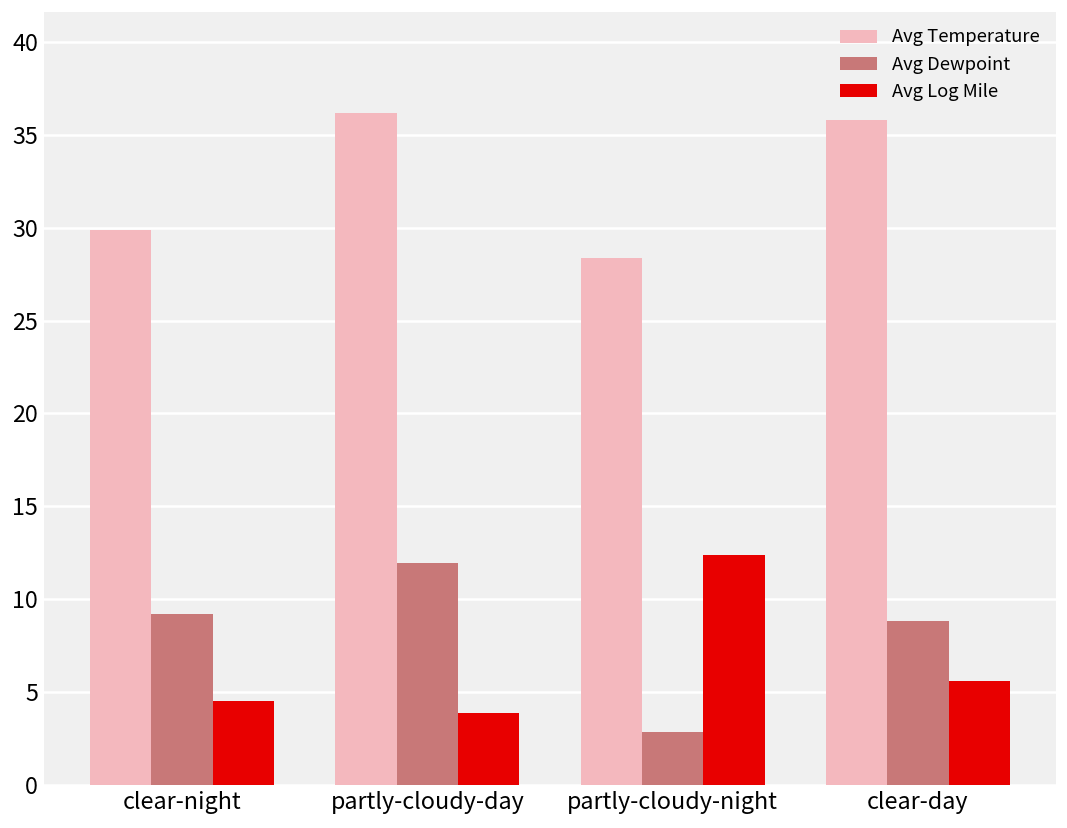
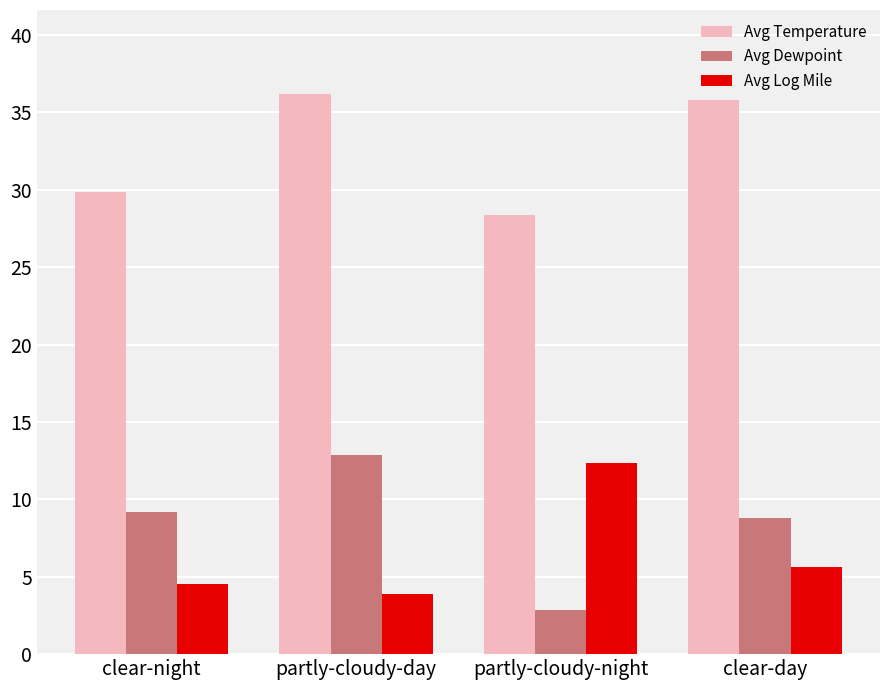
Avg Dewpoint, partly-cloudy-day: 11.9 -> 12.9
